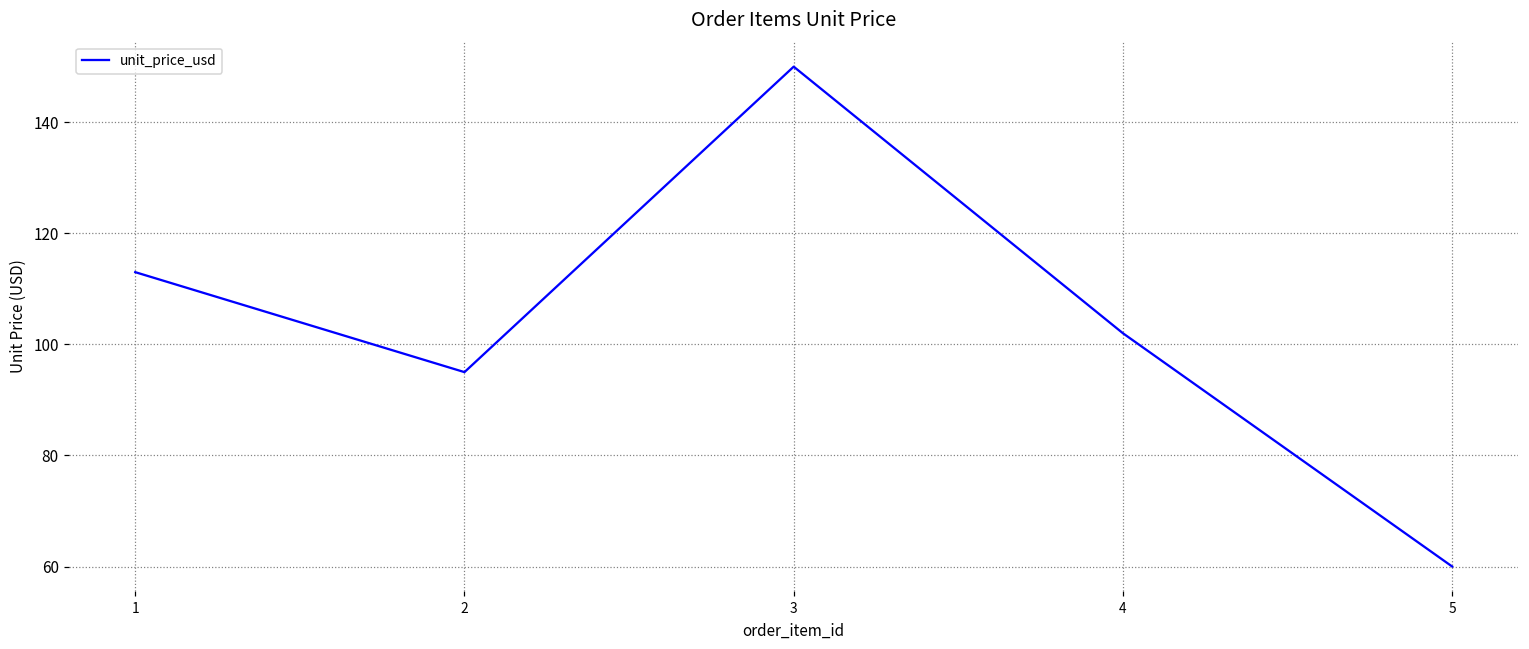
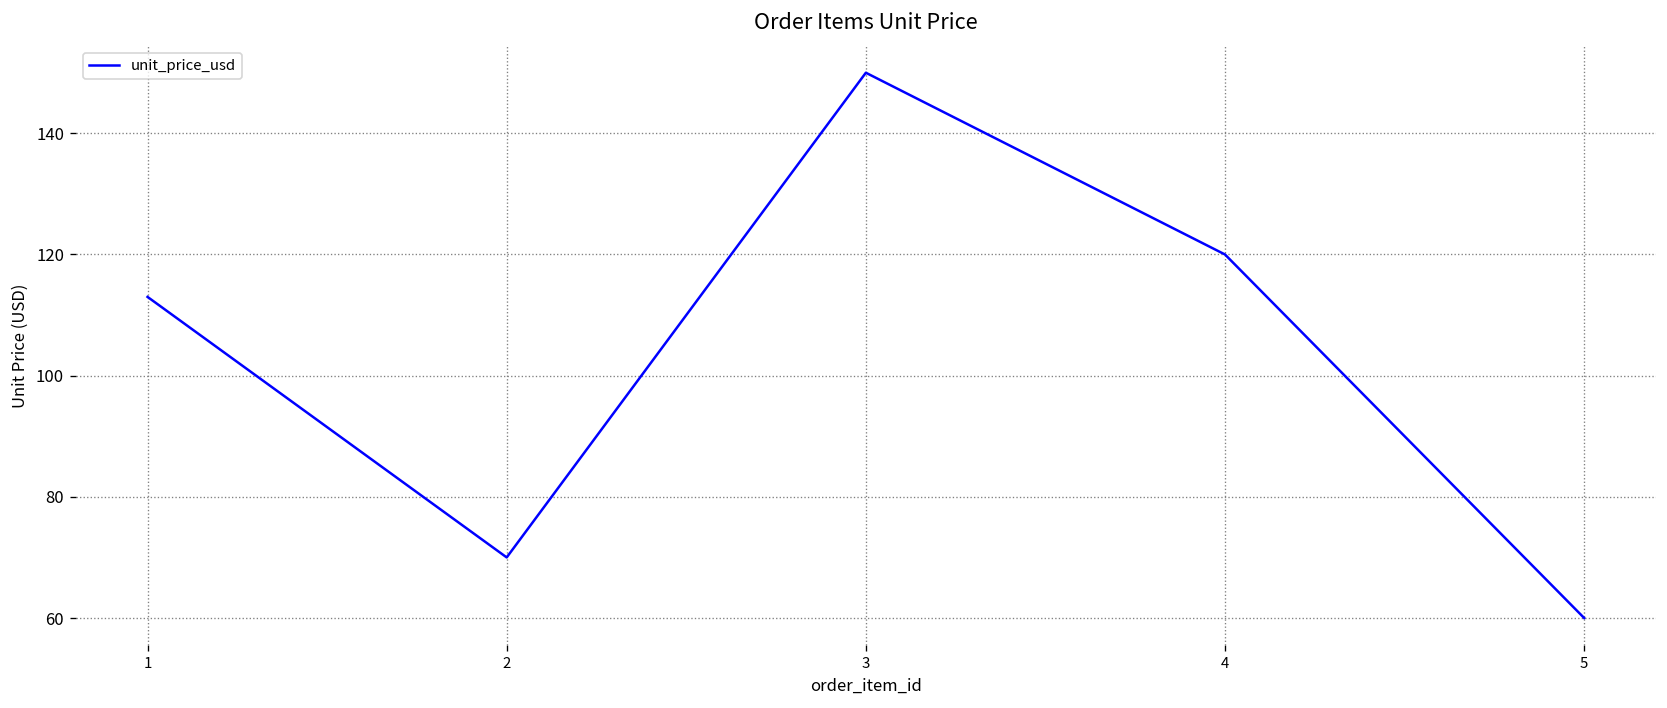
2: 95 -> 70
4: 102 -> 120
